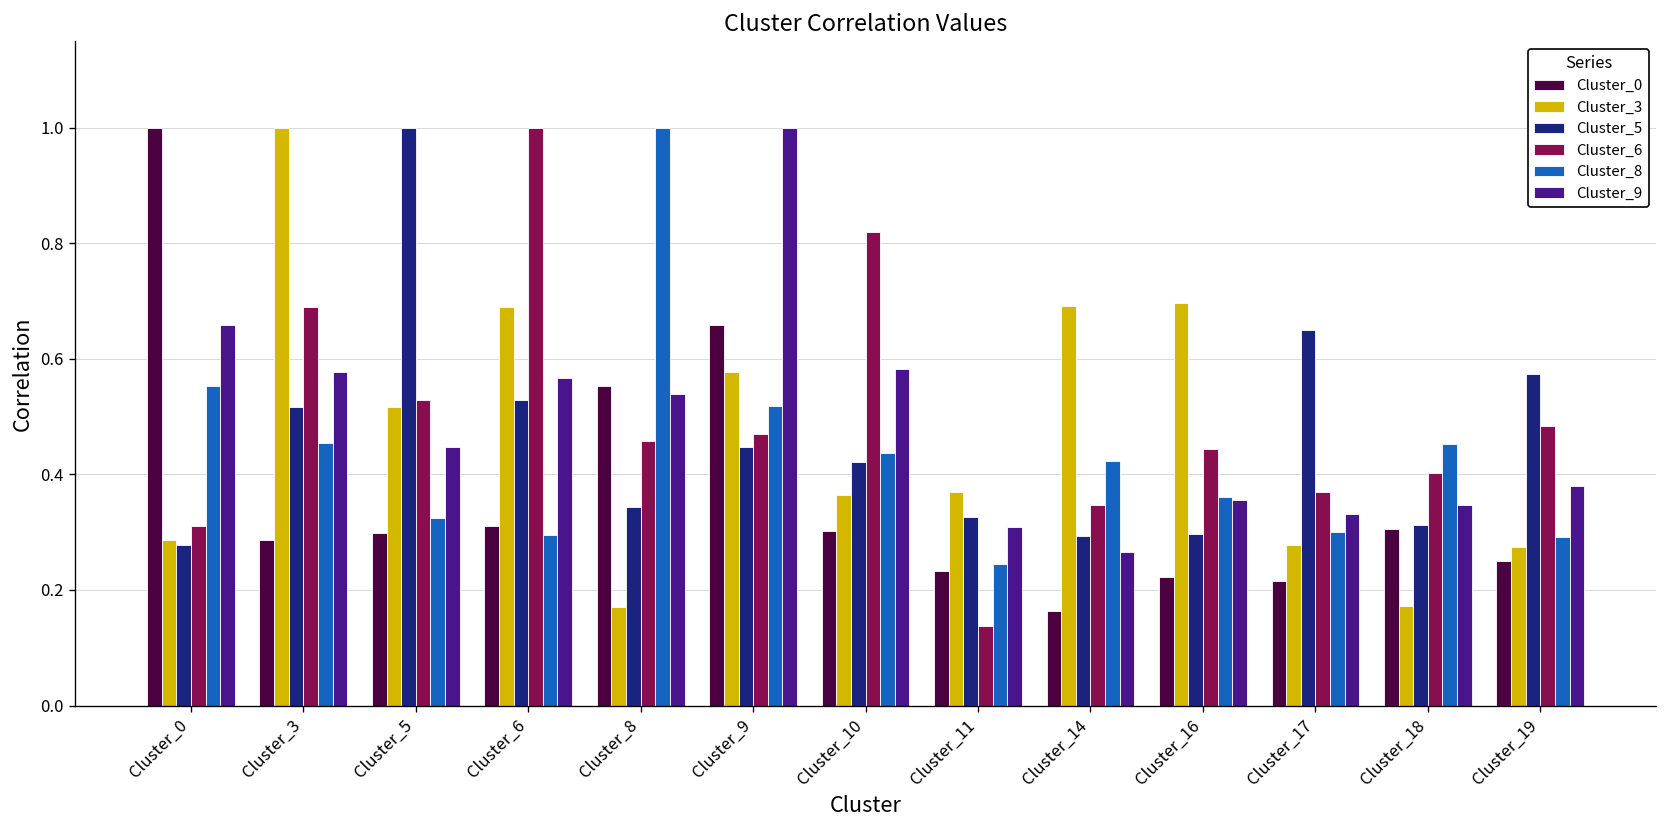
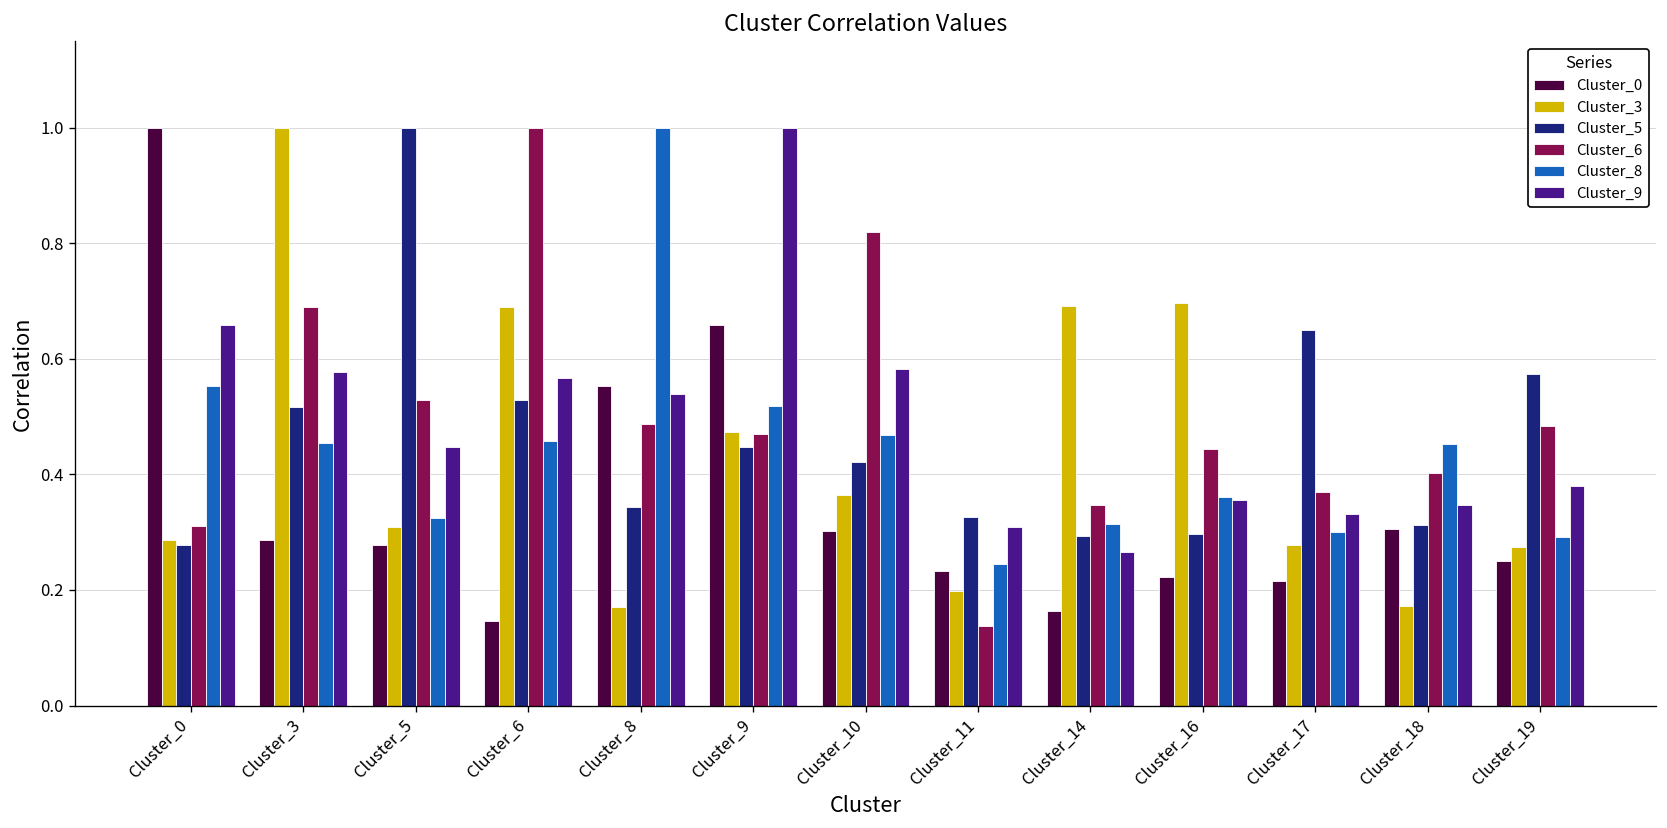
Cluster_0, Cluster_5: 0.30 -> 0.28
Cluster_3, Cluster_5: 0.52 -> 0.31
Cluster_0, Cluster_6: 0.31 -> 0.15
Cluster_8, Cluster_6: 0.30 -> 0.46
Cluster_6, Cluster_8: 0.46 -> 0.49
Cluster_3, Cluster_9: 0.58 -> 0.47
Cluster_8, Cluster_10: 0.44 -> 0.47
Cluster_3, Cluster_11: 0.37 -> 0.20
Cluster_8, Cluster_14: 0.42 -> 0.31
